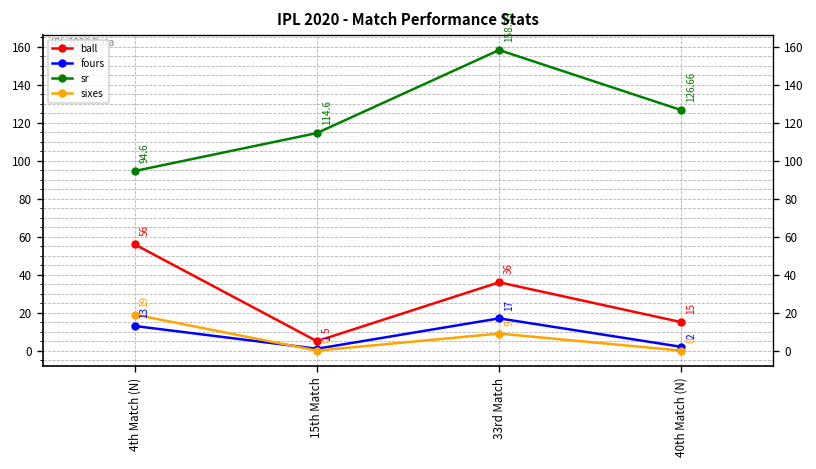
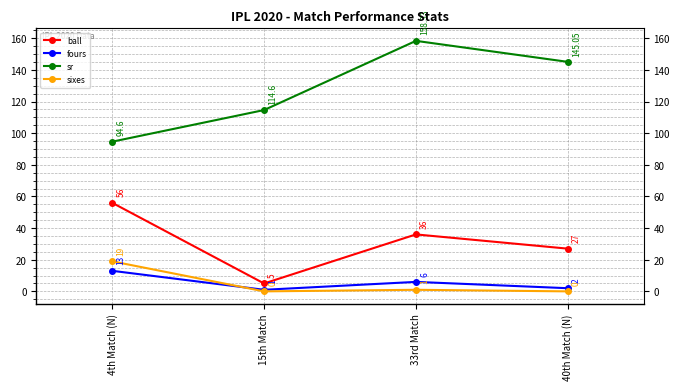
fours, 33rd Match: 17 -> 6
sixes, 33rd Match: 9 -> 1
ball, 40th Match (N): 15 -> 27
sr, 40th Match (N): 126.66 -> 145.05
